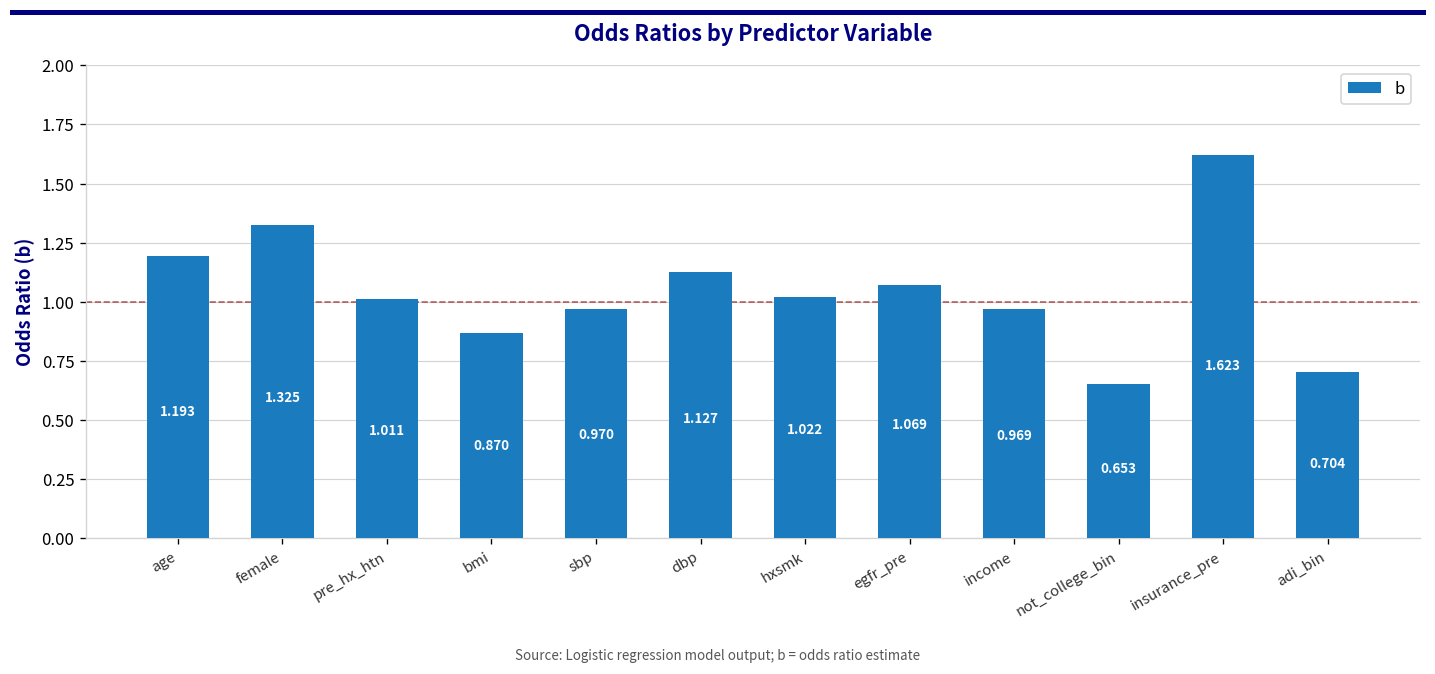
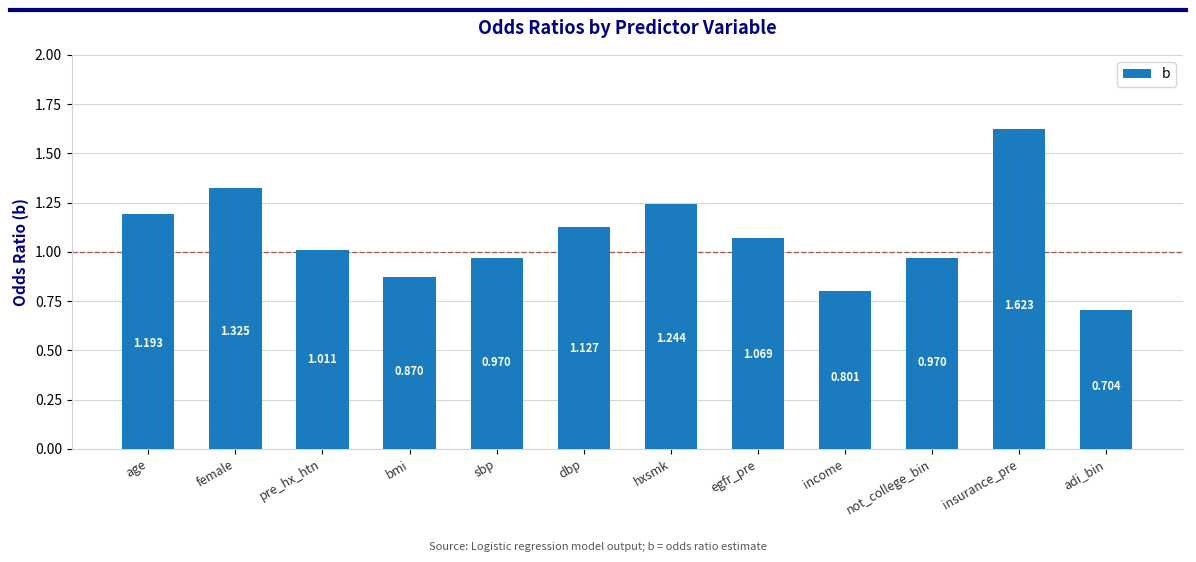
hxsmk: 1.022 -> 1.244
income: 0.969 -> 0.801
not_college_bin: 0.653 -> 0.970
